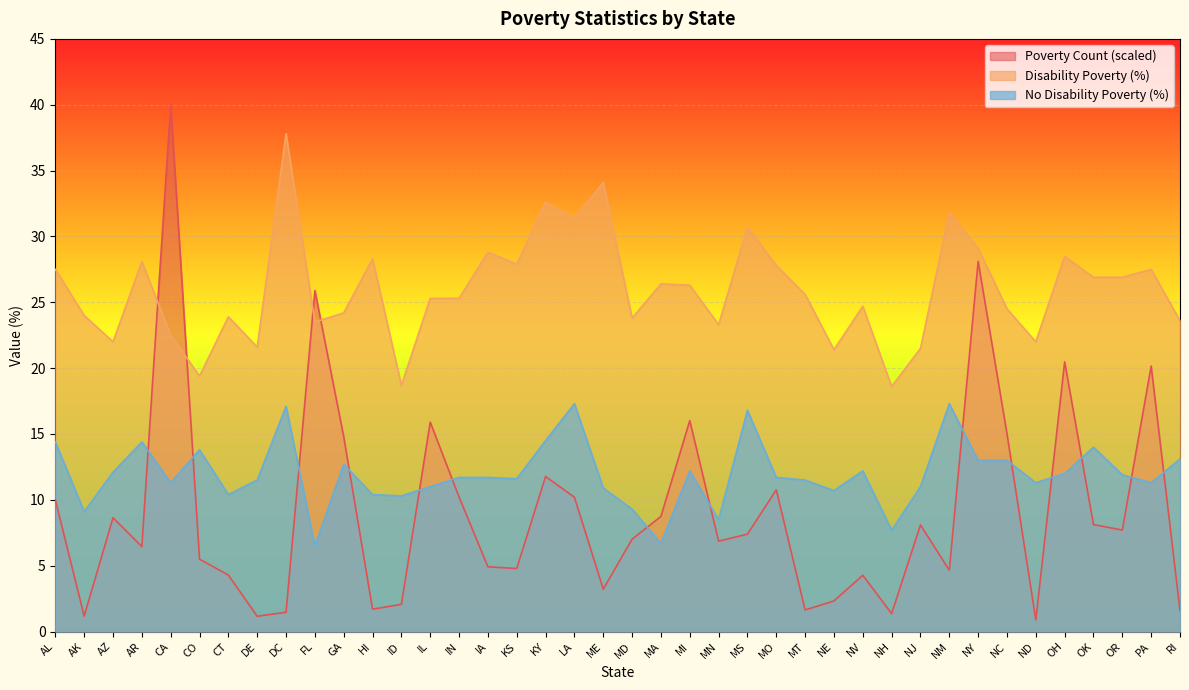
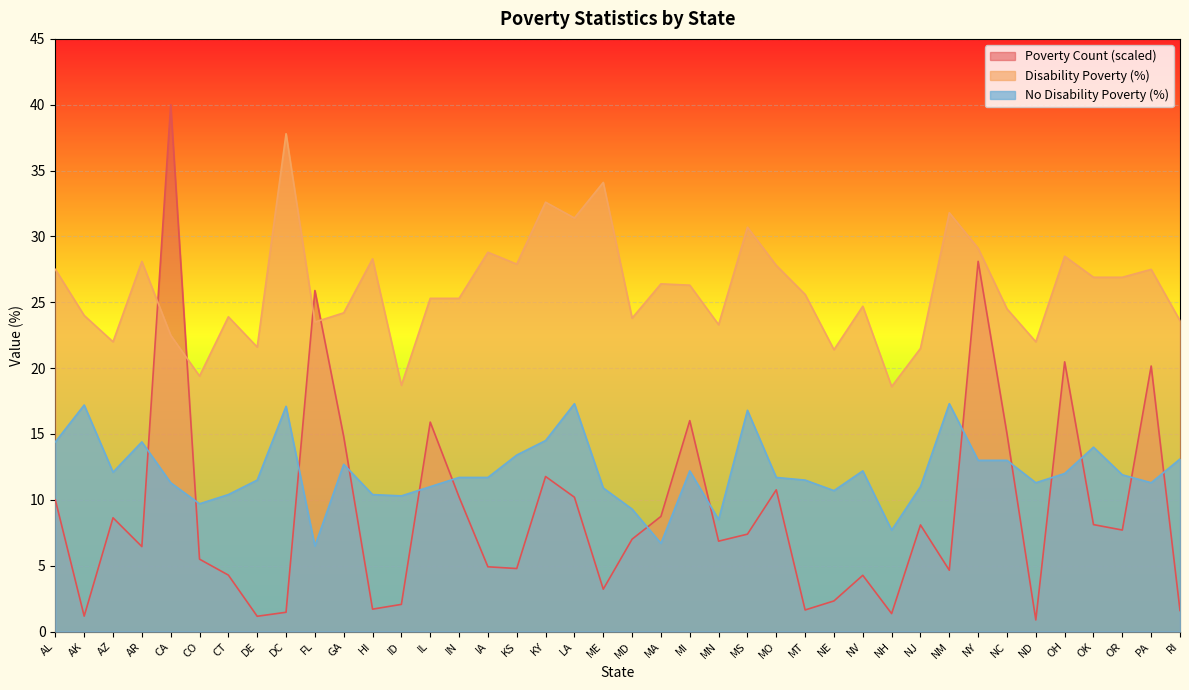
No Disability Poverty (%), AK: 9.1 -> 17.2
No Disability Poverty (%), CO: 13.8 -> 9.7
No Disability Poverty (%), KS: 11.6 -> 13.4
